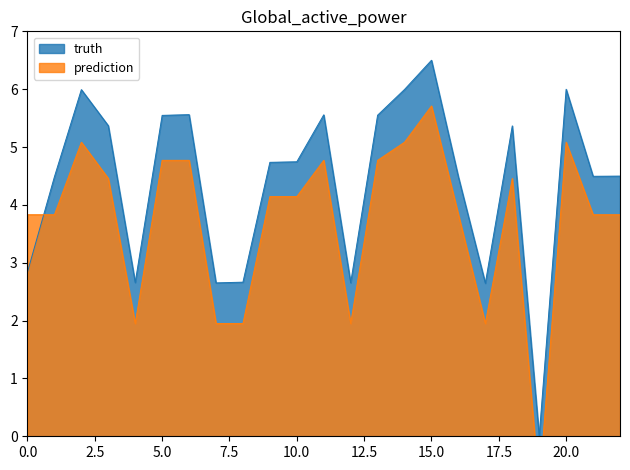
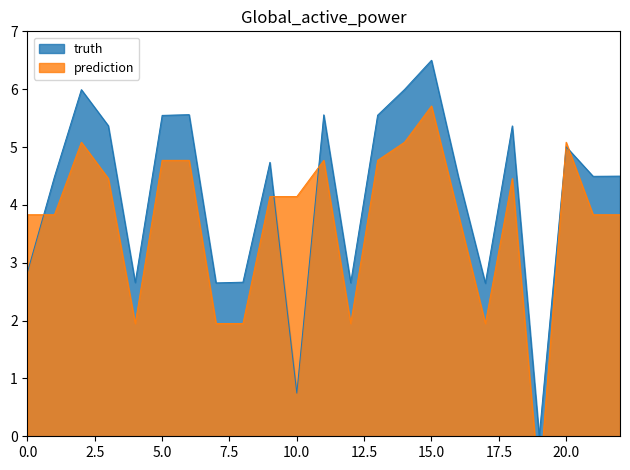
truth, 10.0: 4.7 -> 0.7
truth, 20.0: 6.0 -> 5.0
